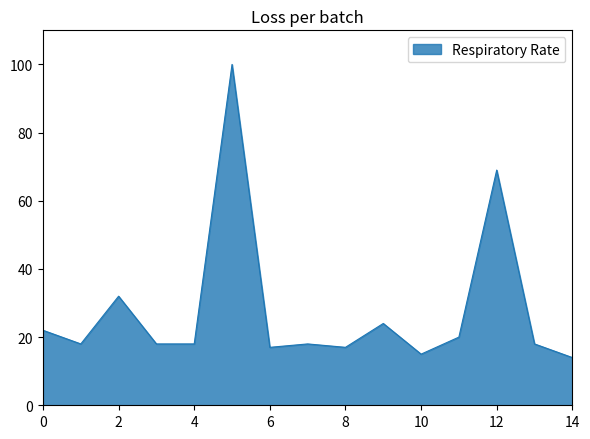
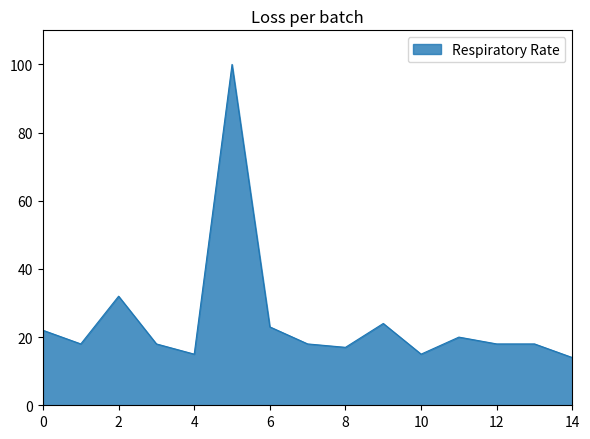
4: 18 -> 15
6: 17 -> 23
12: 69 -> 18
